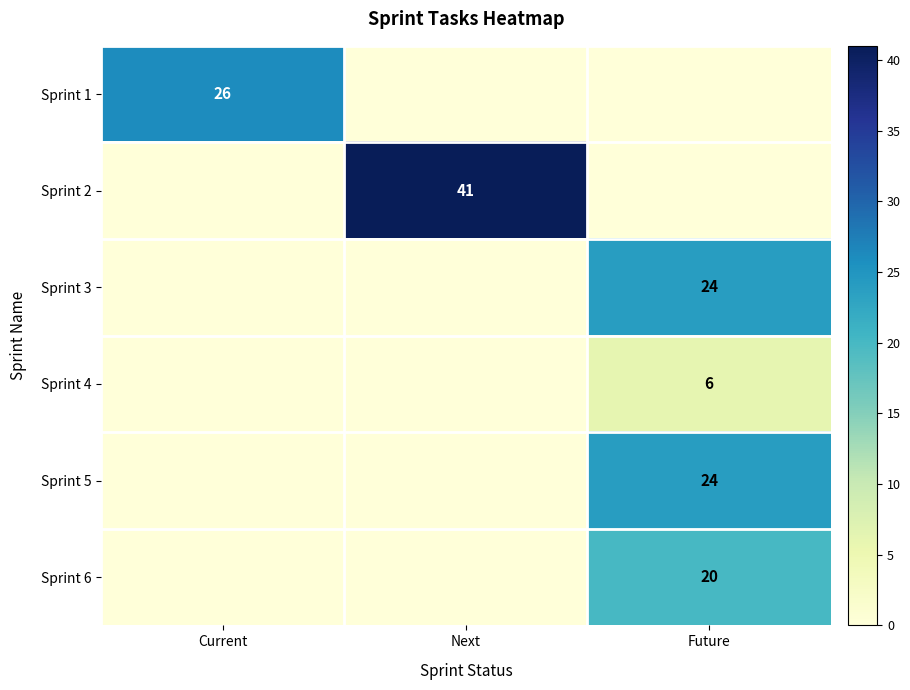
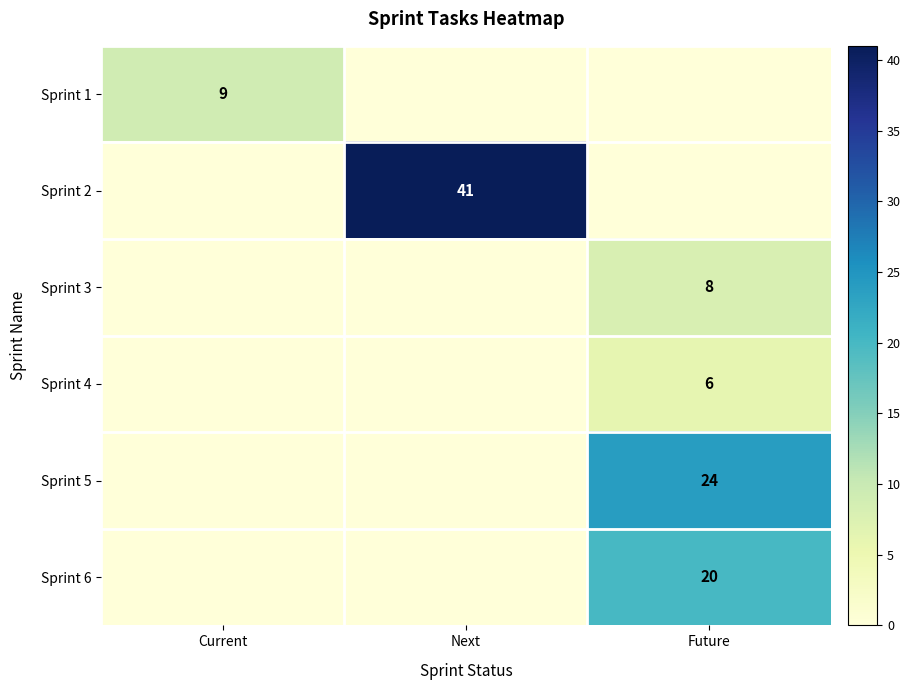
Sprint 1, Current: 26 -> 9
Sprint 3, Future: 24 -> 8
